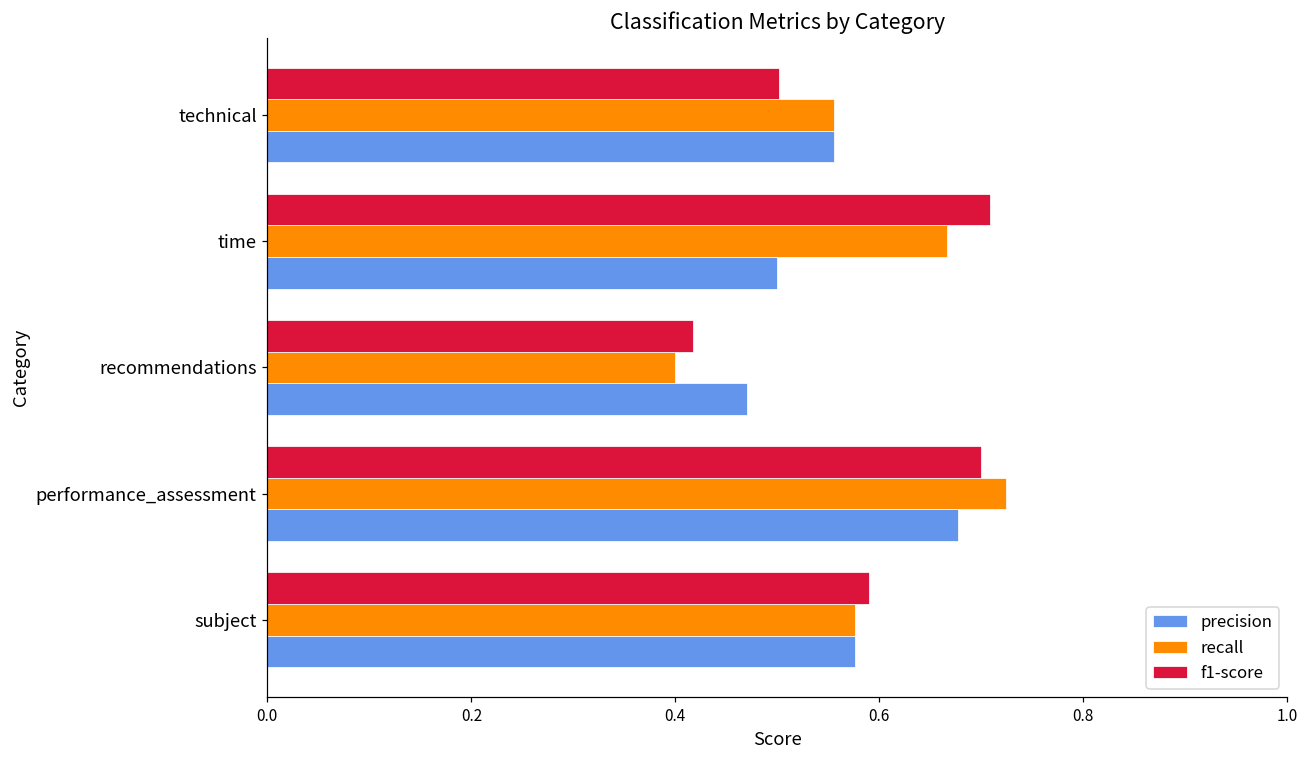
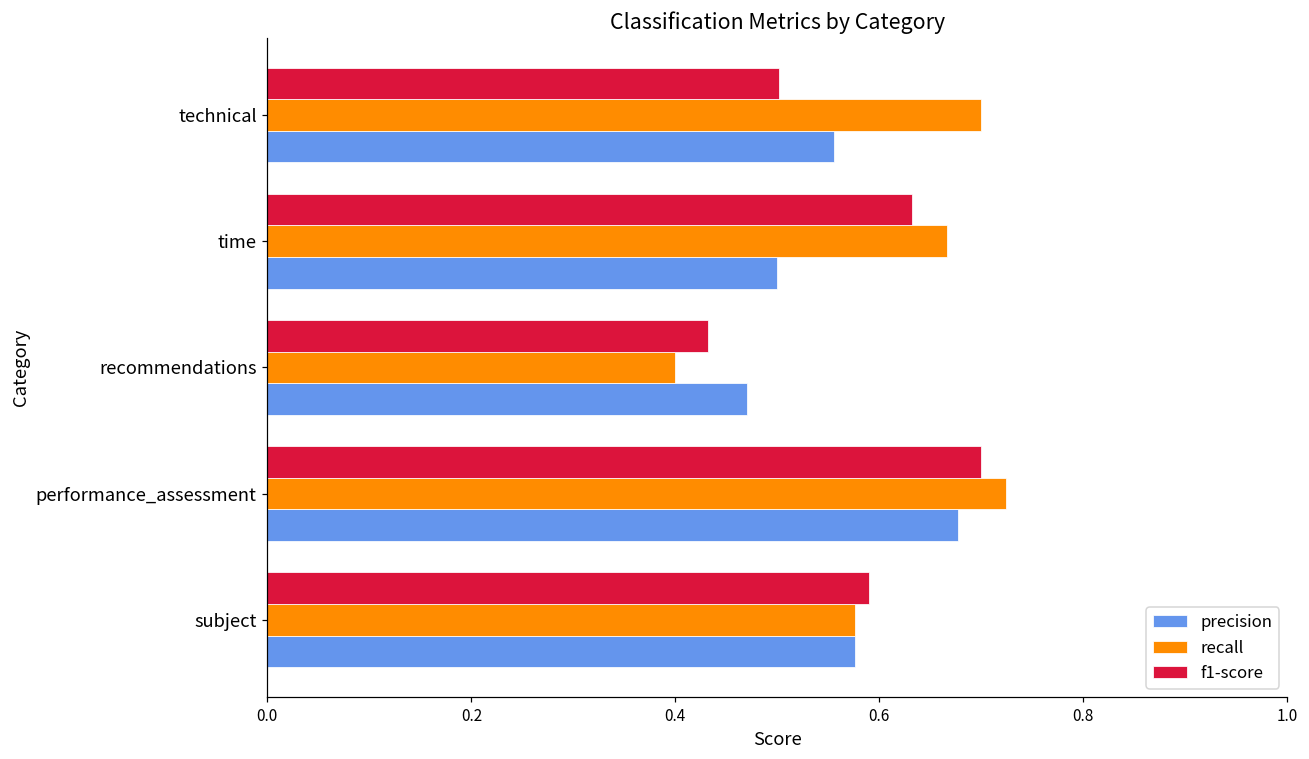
recall, technical: 0.56 -> 0.70
f1-score, time: 0.71 -> 0.63
f1-score, recommendations: 0.42 -> 0.43
